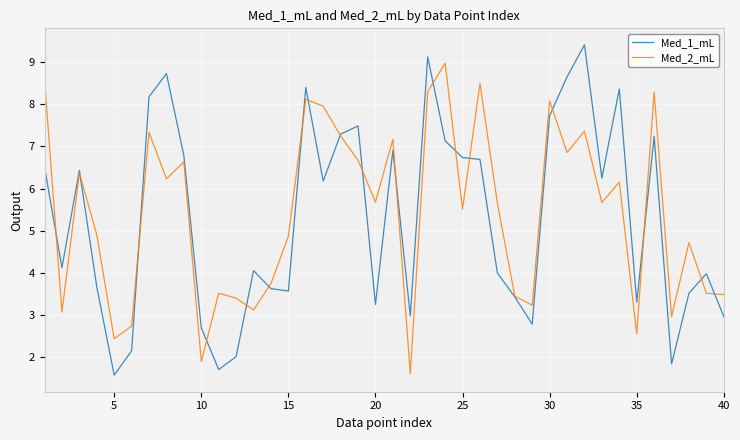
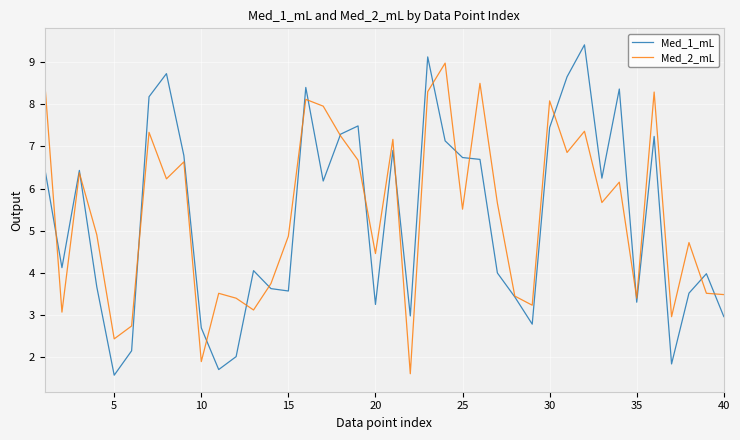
Med_2_mL, 20: 5.7 -> 4.5
Med_1_mL, 30: 7.7 -> 7.4
Med_2_mL, 35: 2.6 -> 3.4
